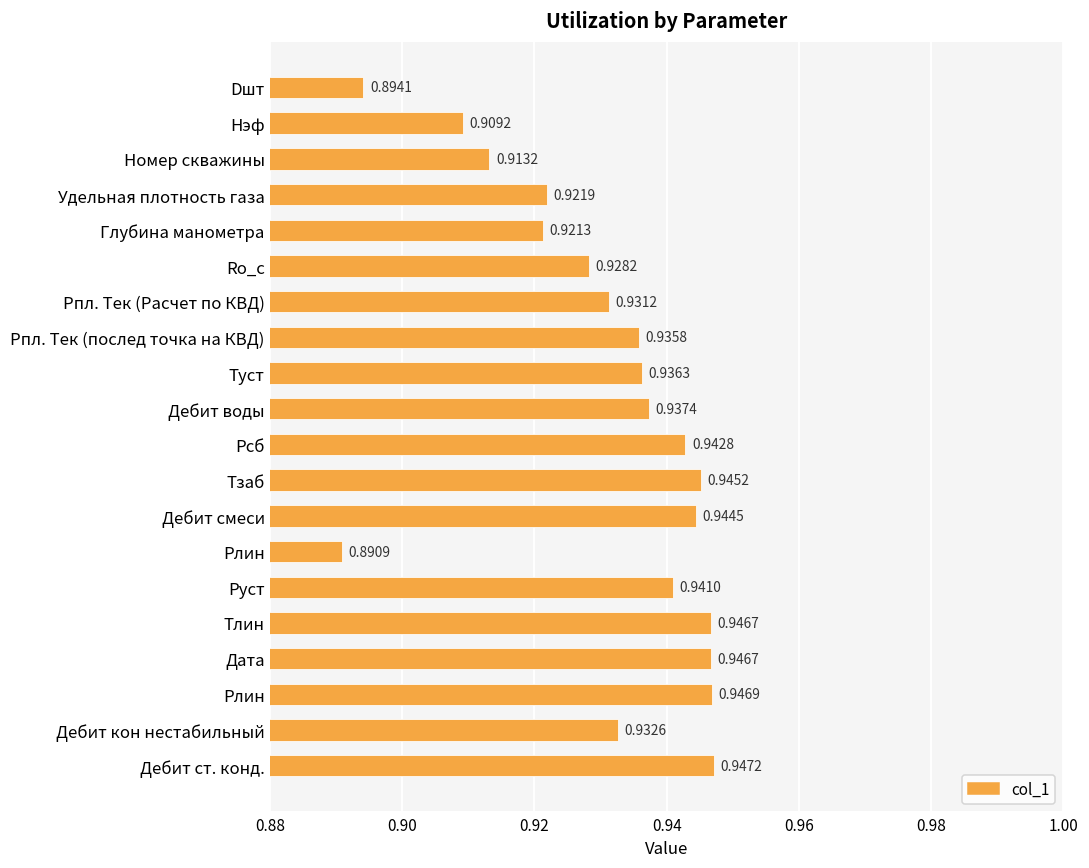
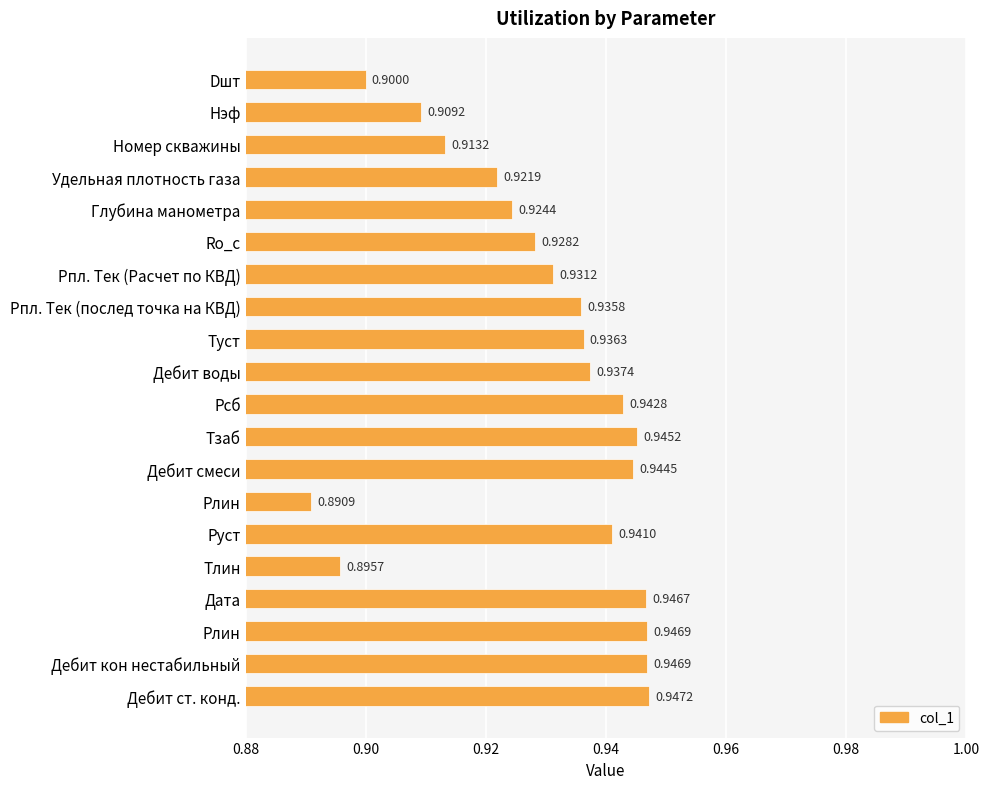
Dшт: 0.8941 -> 0.9000
Глубина манометра: 0.9213 -> 0.9244
Tлин: 0.9467 -> 0.8957
Дебит кон нестабильный: 0.9326 -> 0.9469
